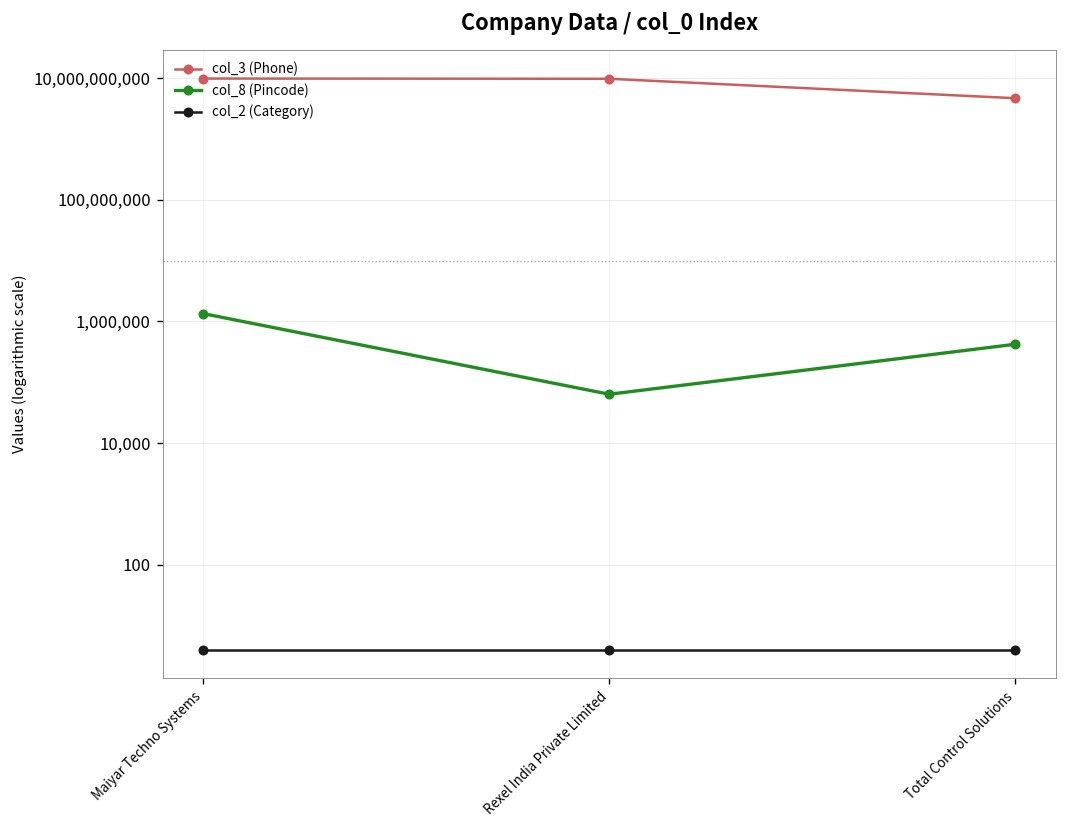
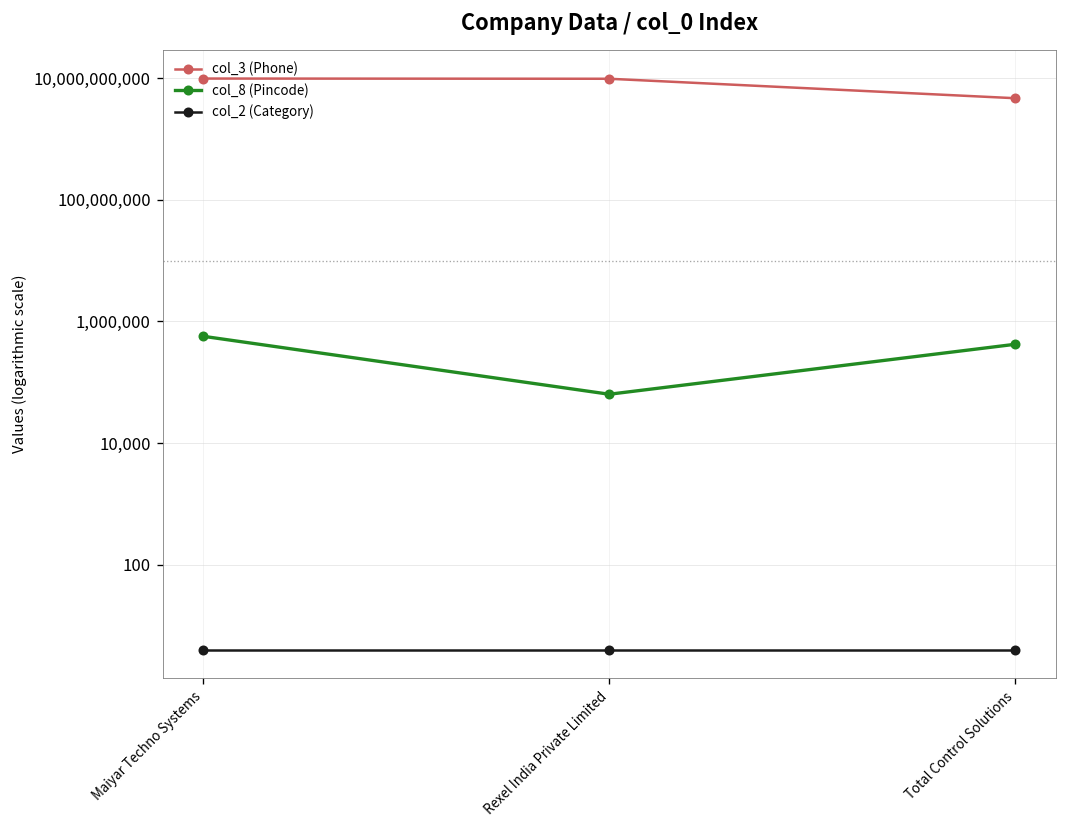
col_8 (Pincode), Maiyar Techno Systems: 1,300,000 -> 600,000
